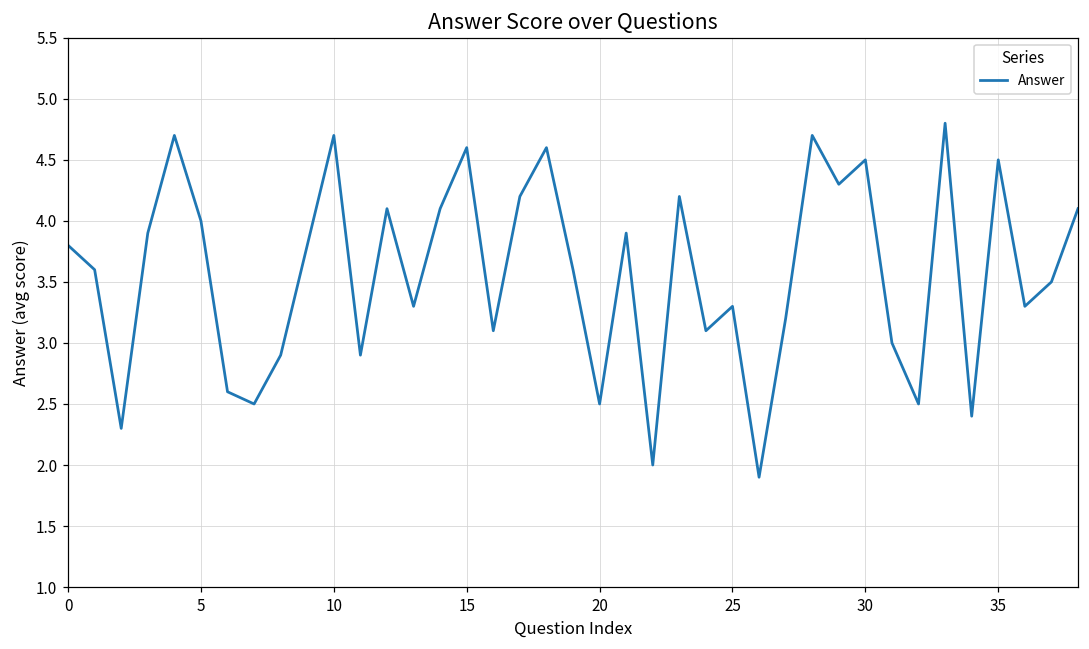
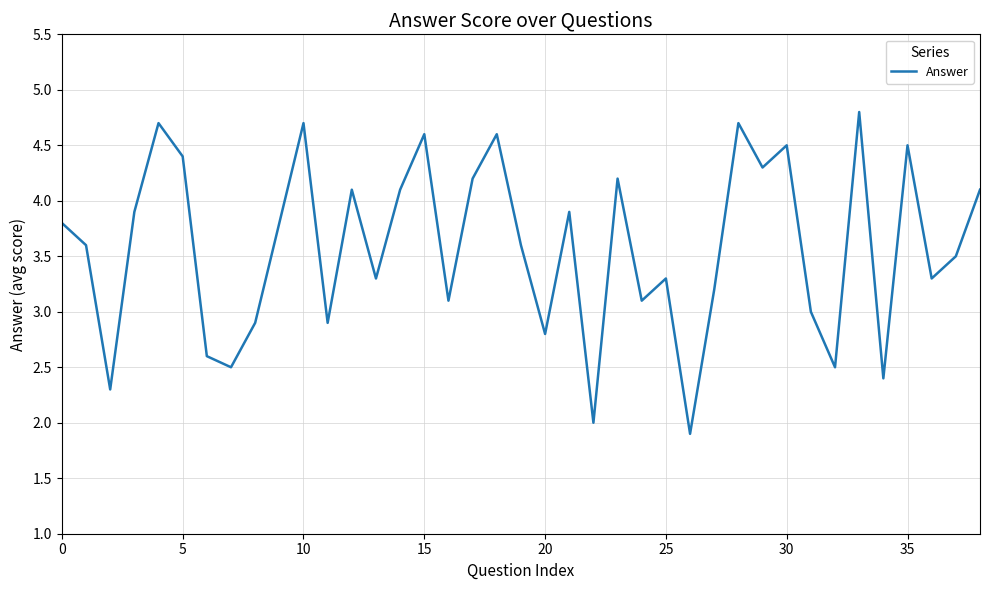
5: 4.0 -> 4.4
20: 2.5 -> 2.8
